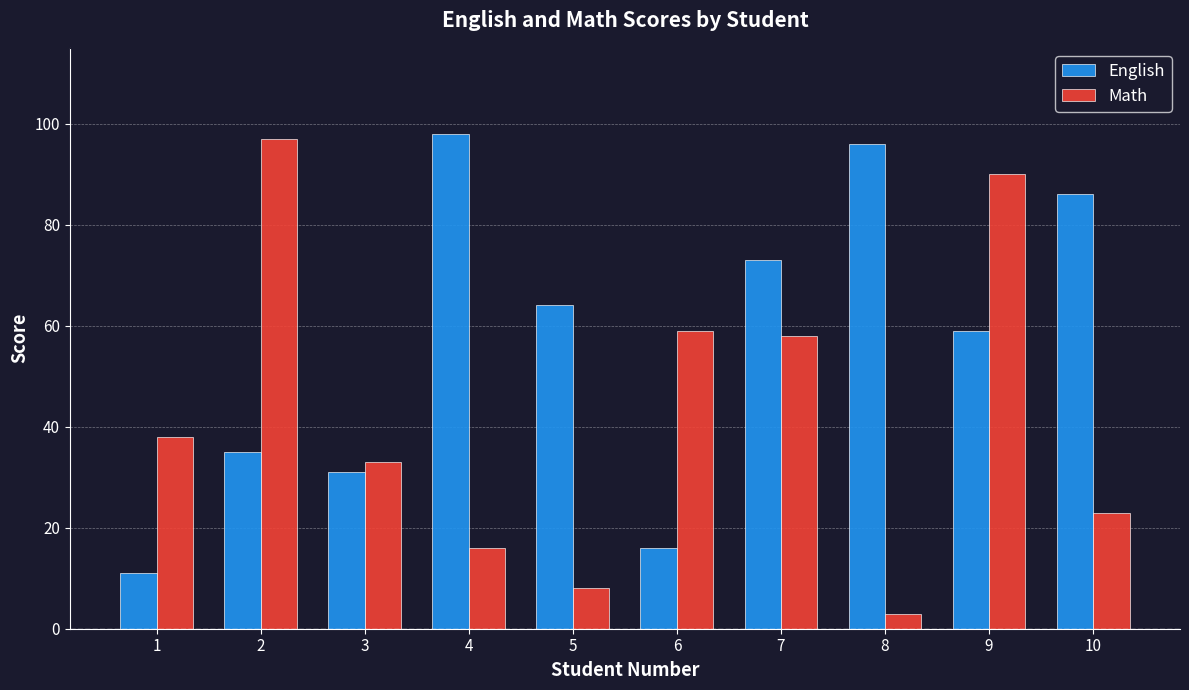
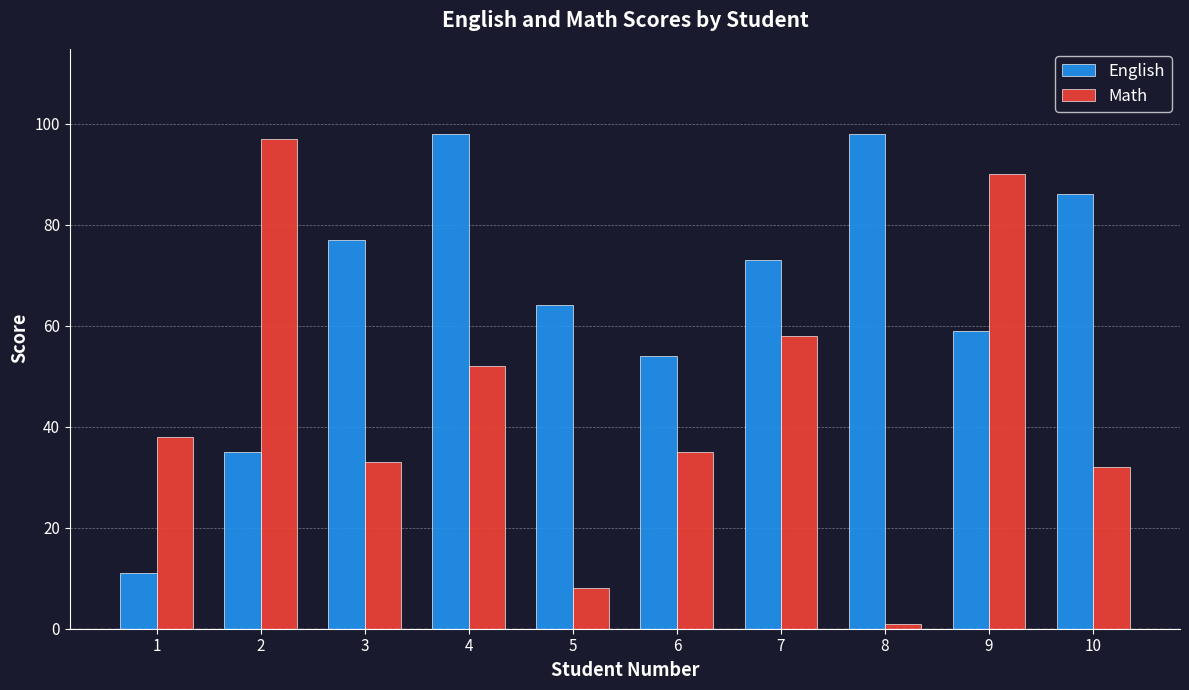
English, 3: 31 -> 77
Math, 4: 16 -> 52
English, 6: 16 -> 54
Math, 6: 59 -> 35
English, 8: 96 -> 98
Math, 8: 3 -> 1
Math, 10: 23 -> 32
